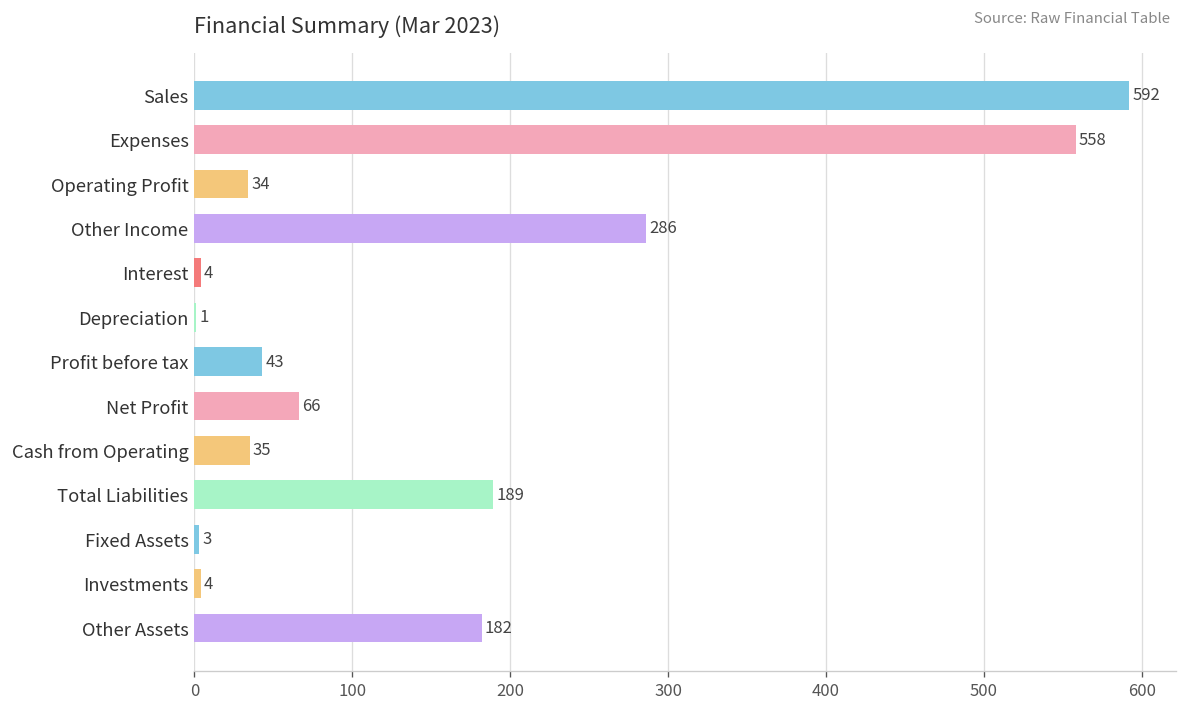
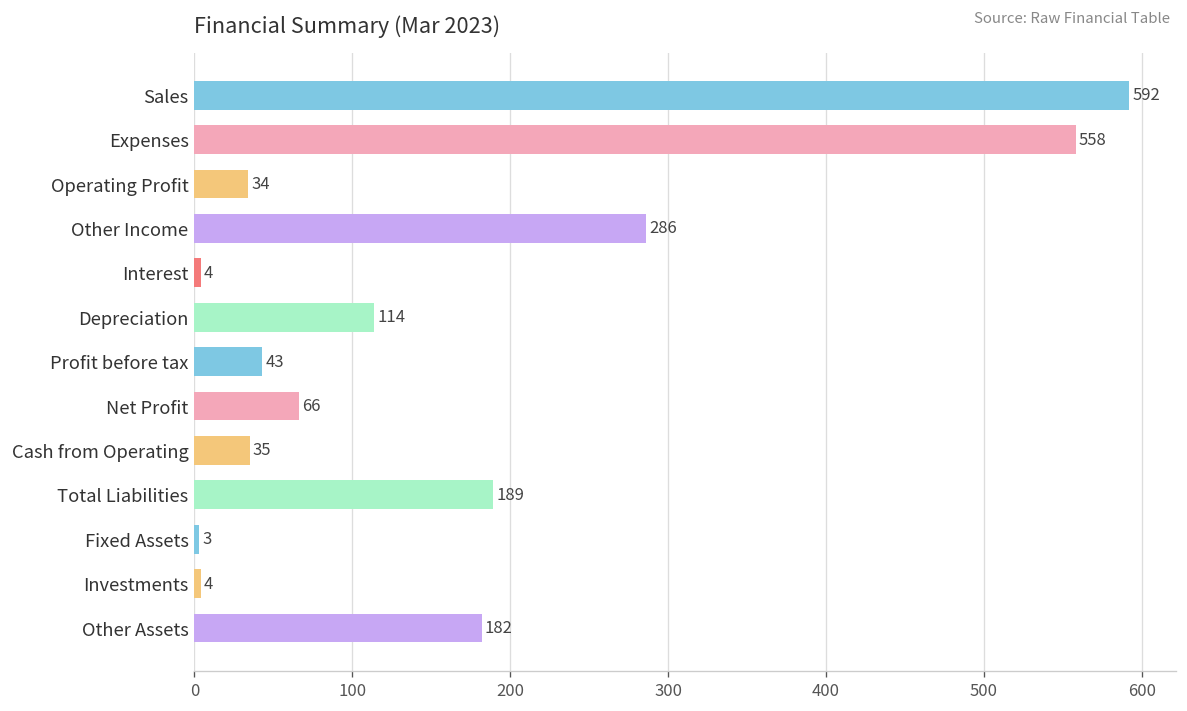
Depreciation: 1 -> 114
